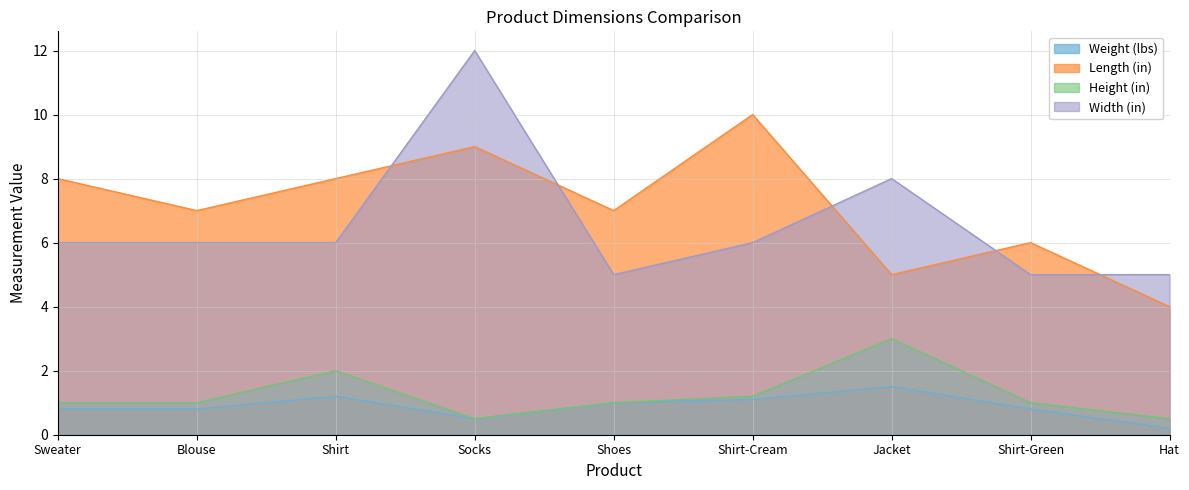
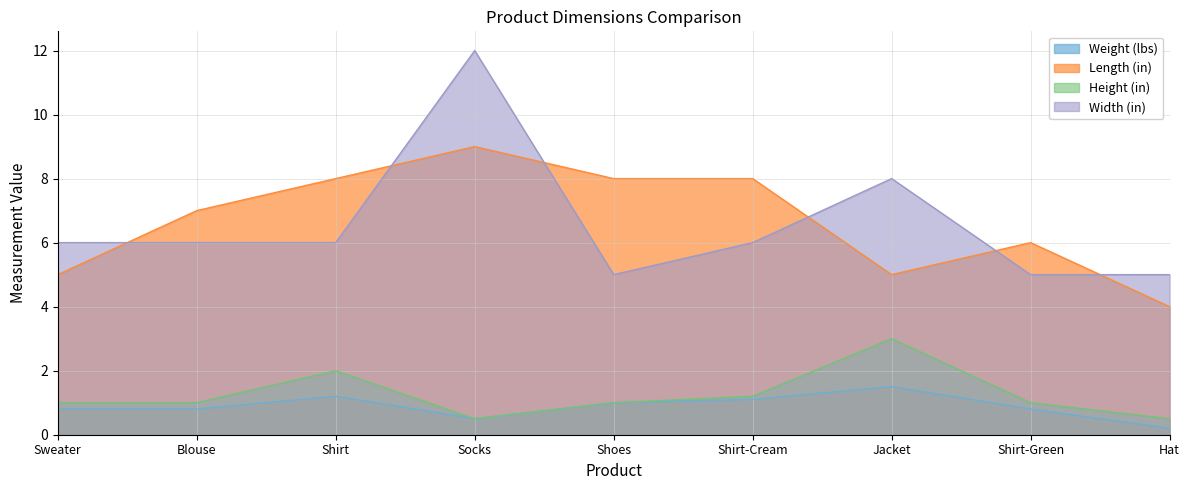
Length (in), Sweater: 8 -> 5
Length (in), Shoes: 7 -> 8
Length (in), Shirt-Cream: 10 -> 8
